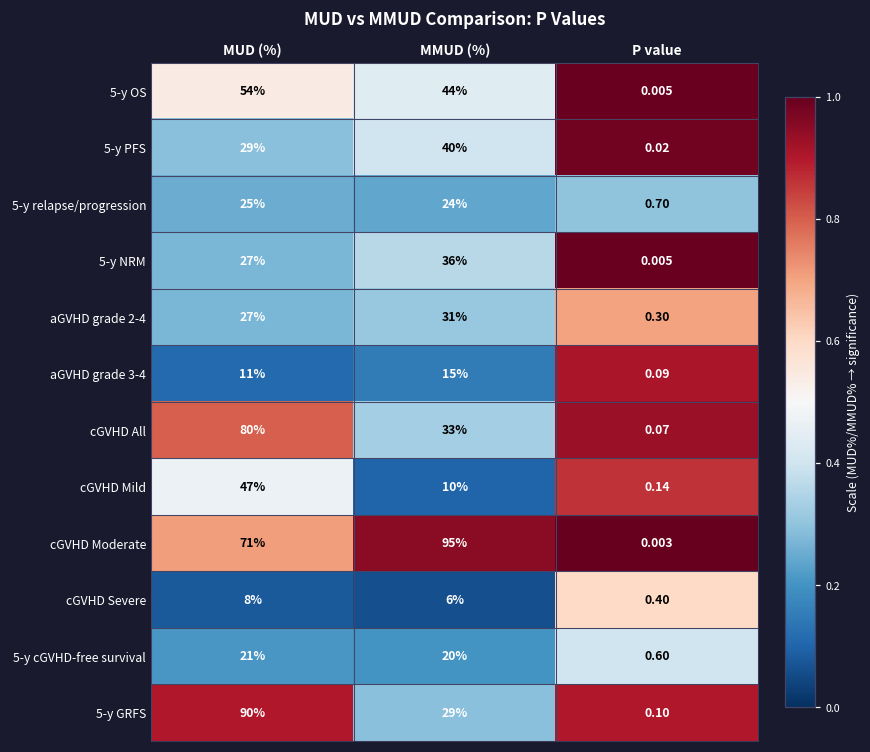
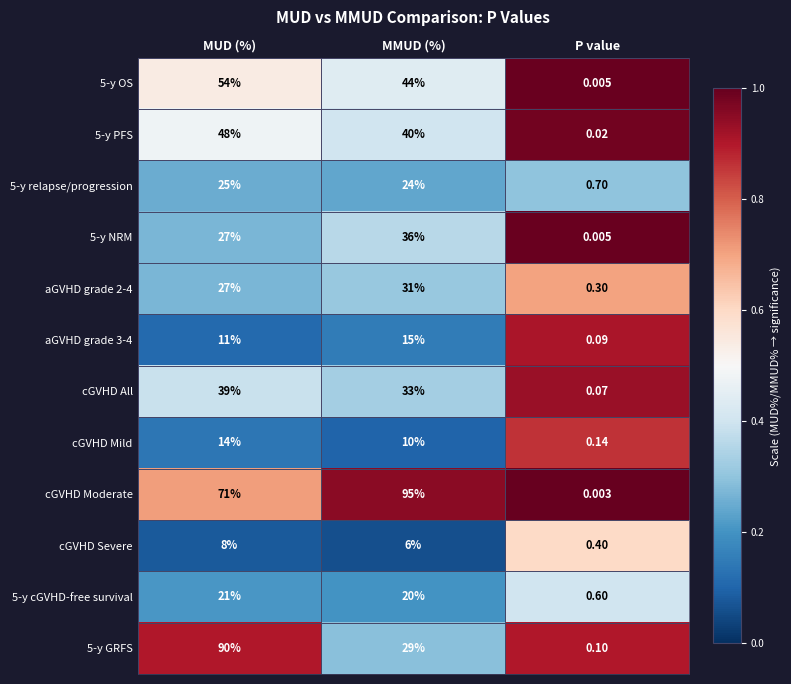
5-y PFS, MUD (%): 29% -> 48%
cGVHD All, MUD (%): 80% -> 39%
cGVHD Mild, MUD (%): 47% -> 14%
